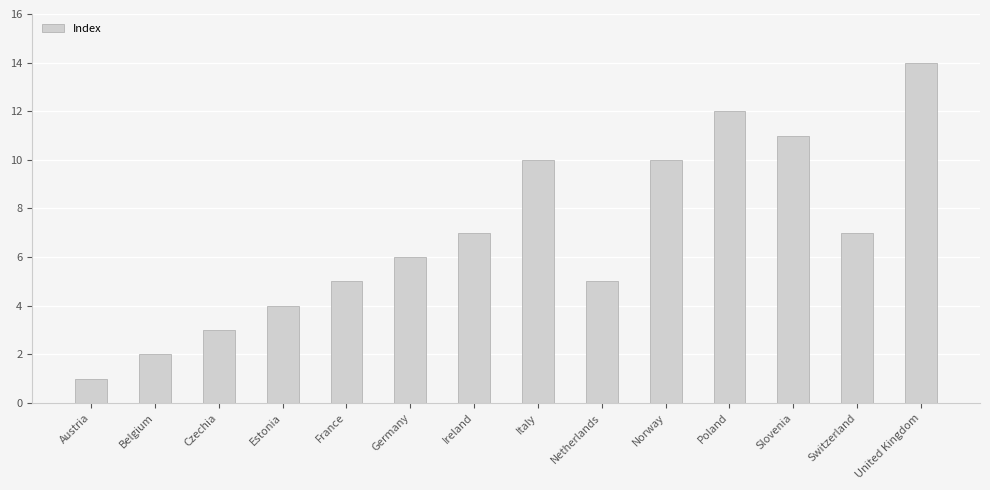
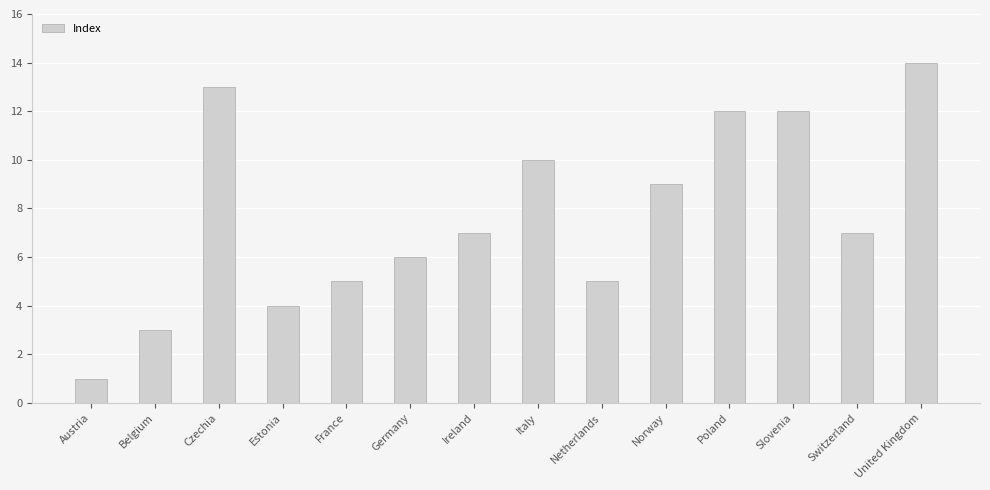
Belgium: 2 -> 3
Czechia: 3 -> 13
Norway: 10 -> 9
Slovenia: 11 -> 12
